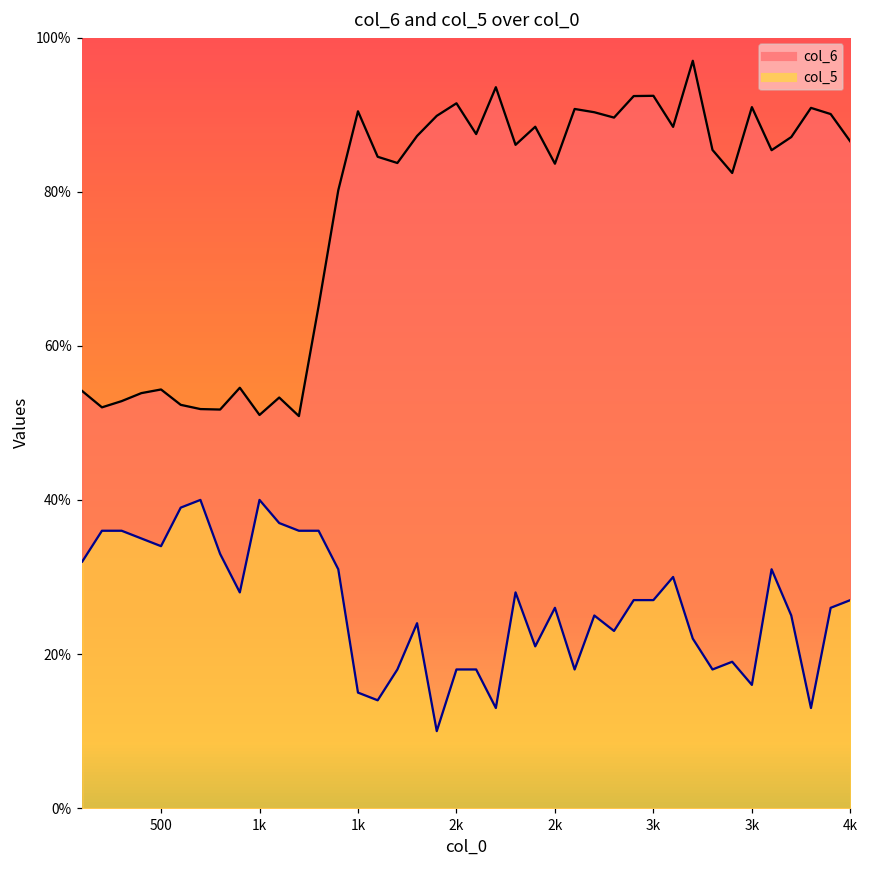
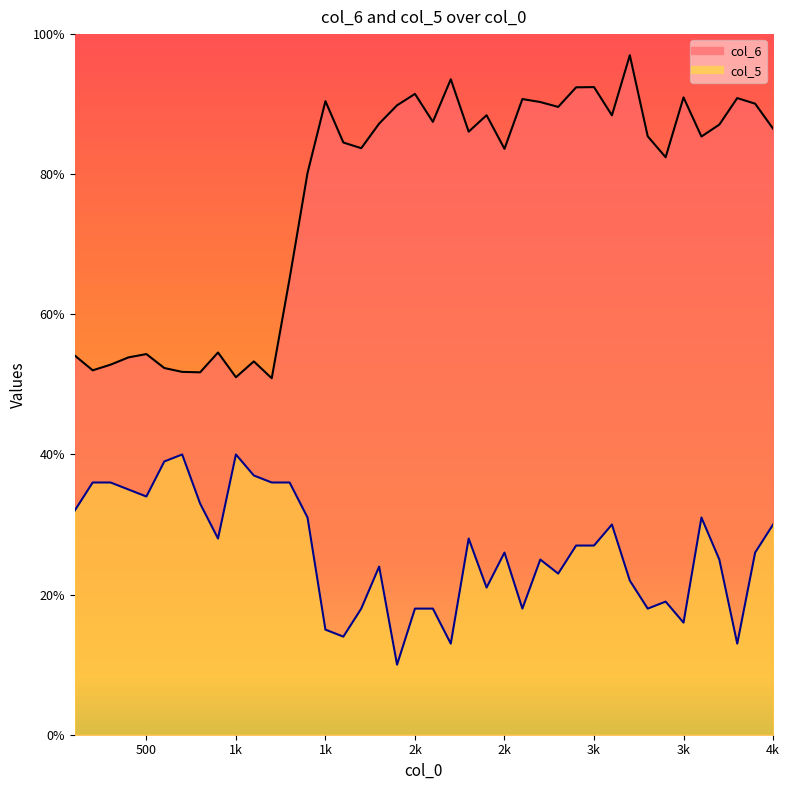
col_5, 4k: 27% -> 30%
